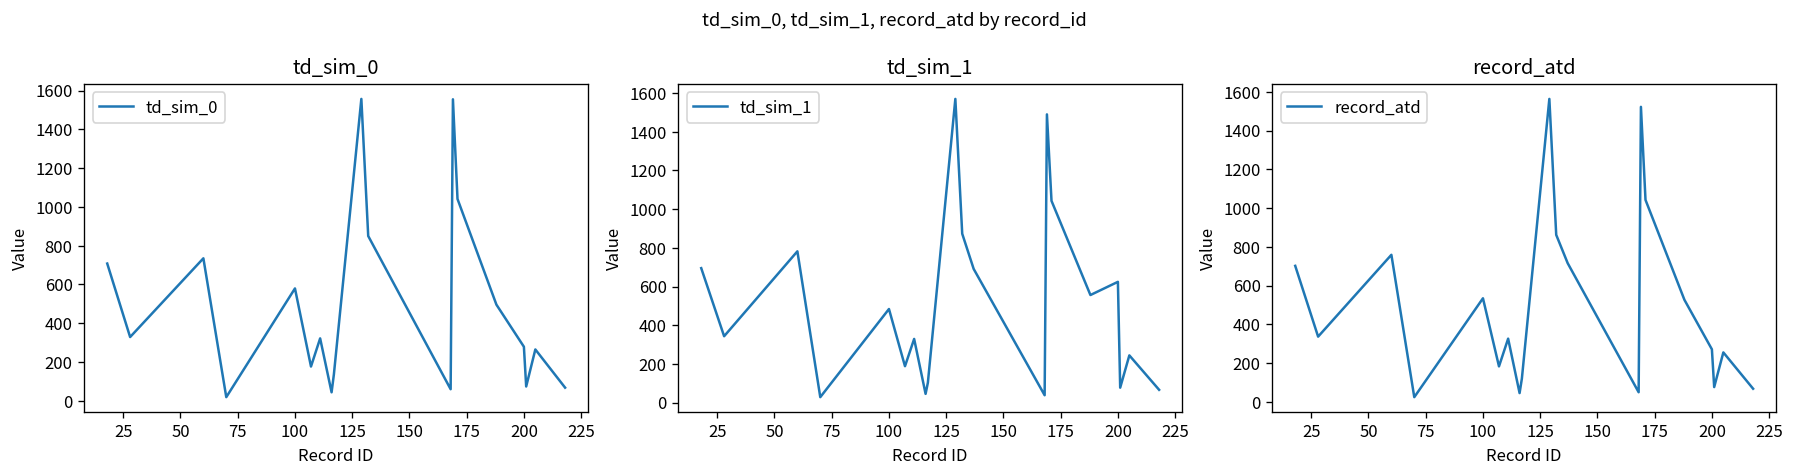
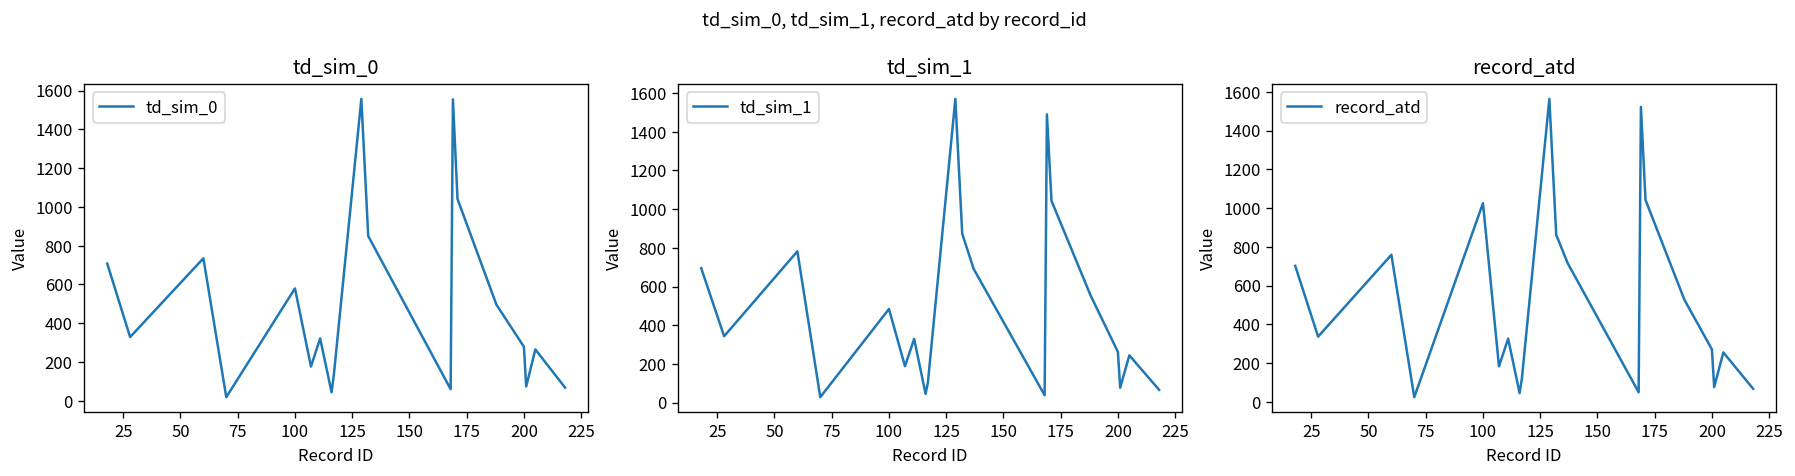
td_sim_1, 200: 620 -> 260
record_atd, 100: 530 -> 1020
